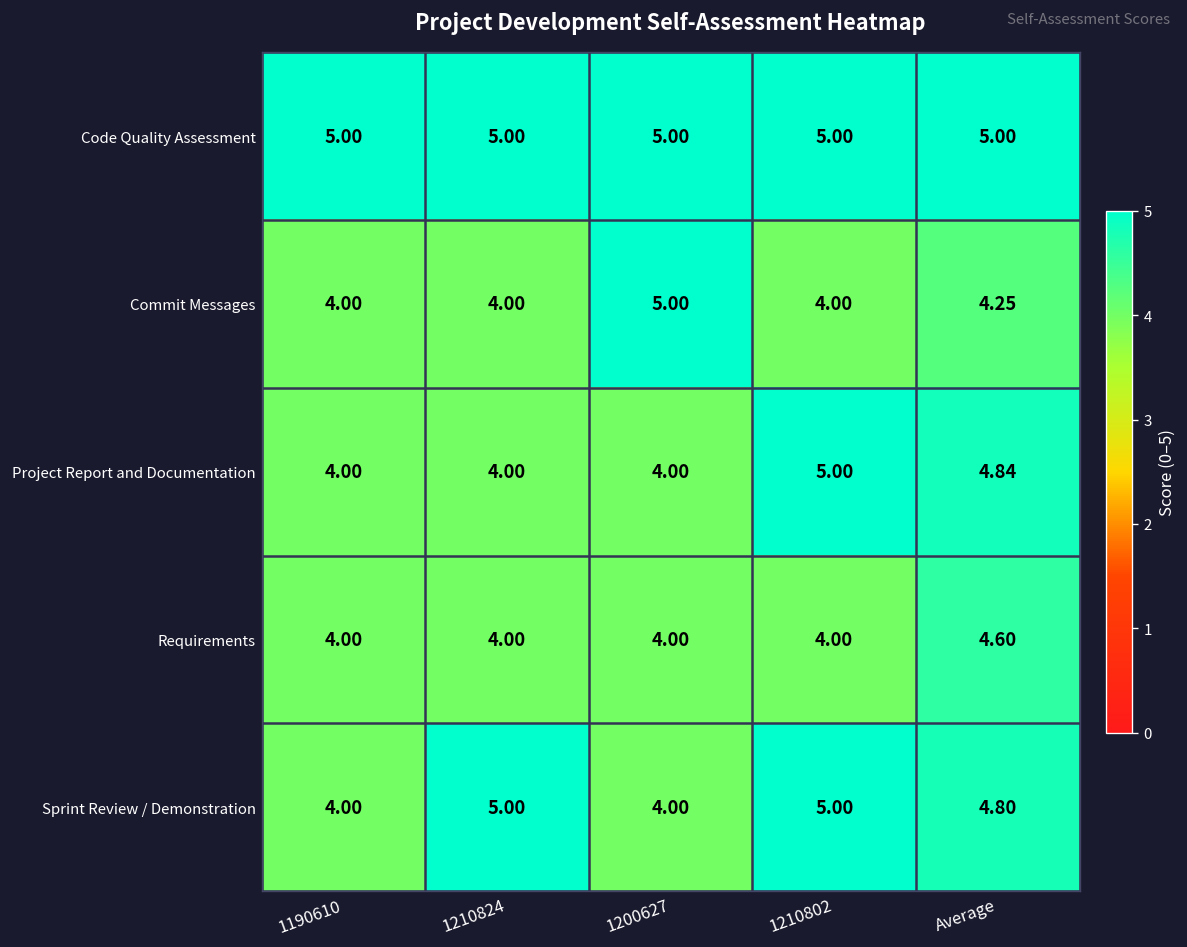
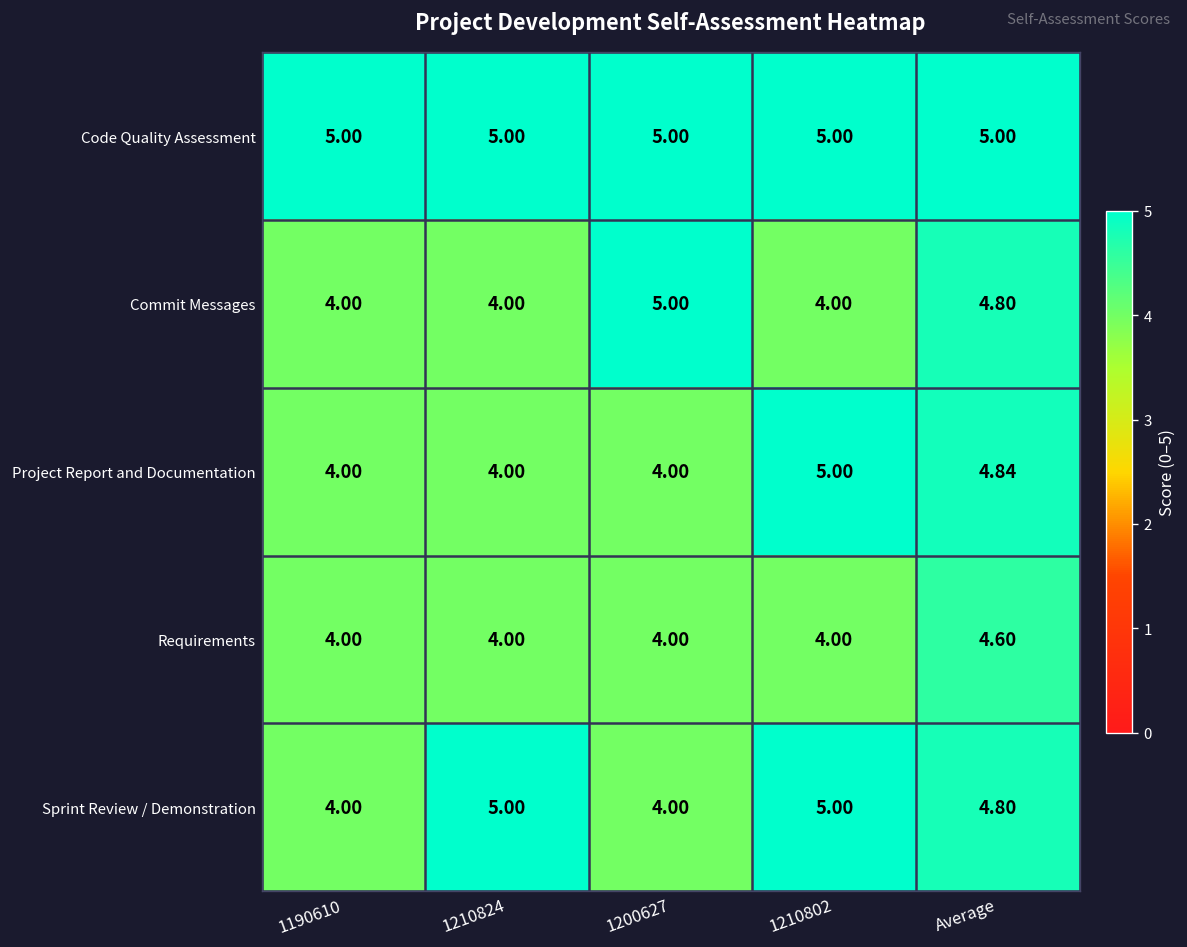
Commit Messages, Average: 4.25 -> 4.80
